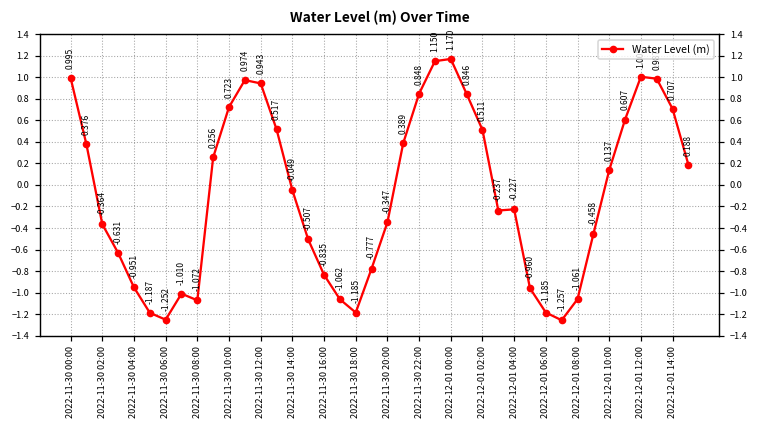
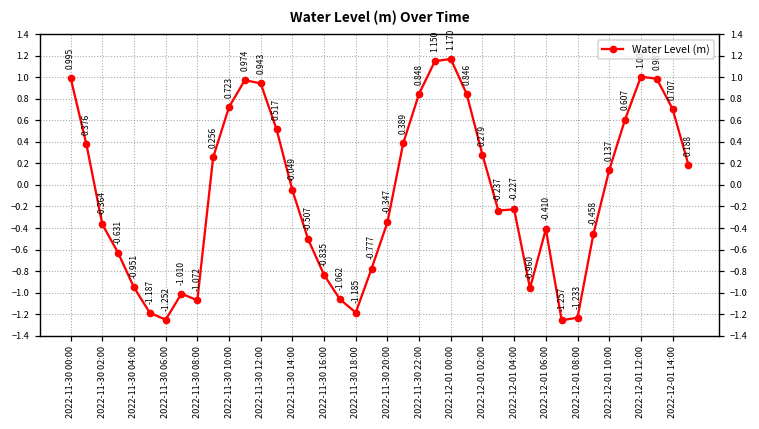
2022-12-01 02:00: 0.511 -> 0.279
2022-12-01 06:00: -1.185 -> -0.410
2022-12-01 08:00: -1.061 -> -1.233
